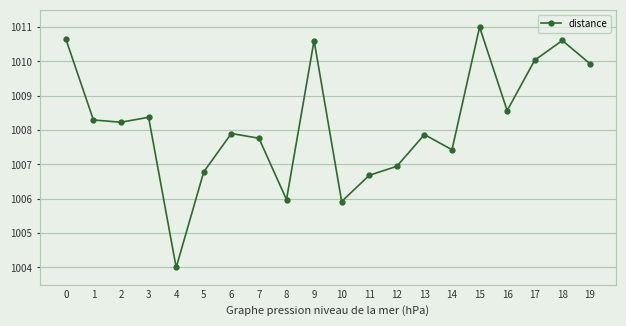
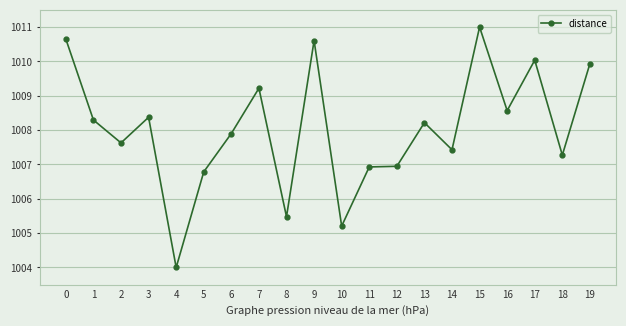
2: 1008.2 -> 1007.6
7: 1007.8 -> 1009.2
8: 1006.0 -> 1005.5
10: 1005.9 -> 1005.2
11: 1006.7 -> 1006.9
13: 1007.9 -> 1008.2
18: 1010.6 -> 1007.3
